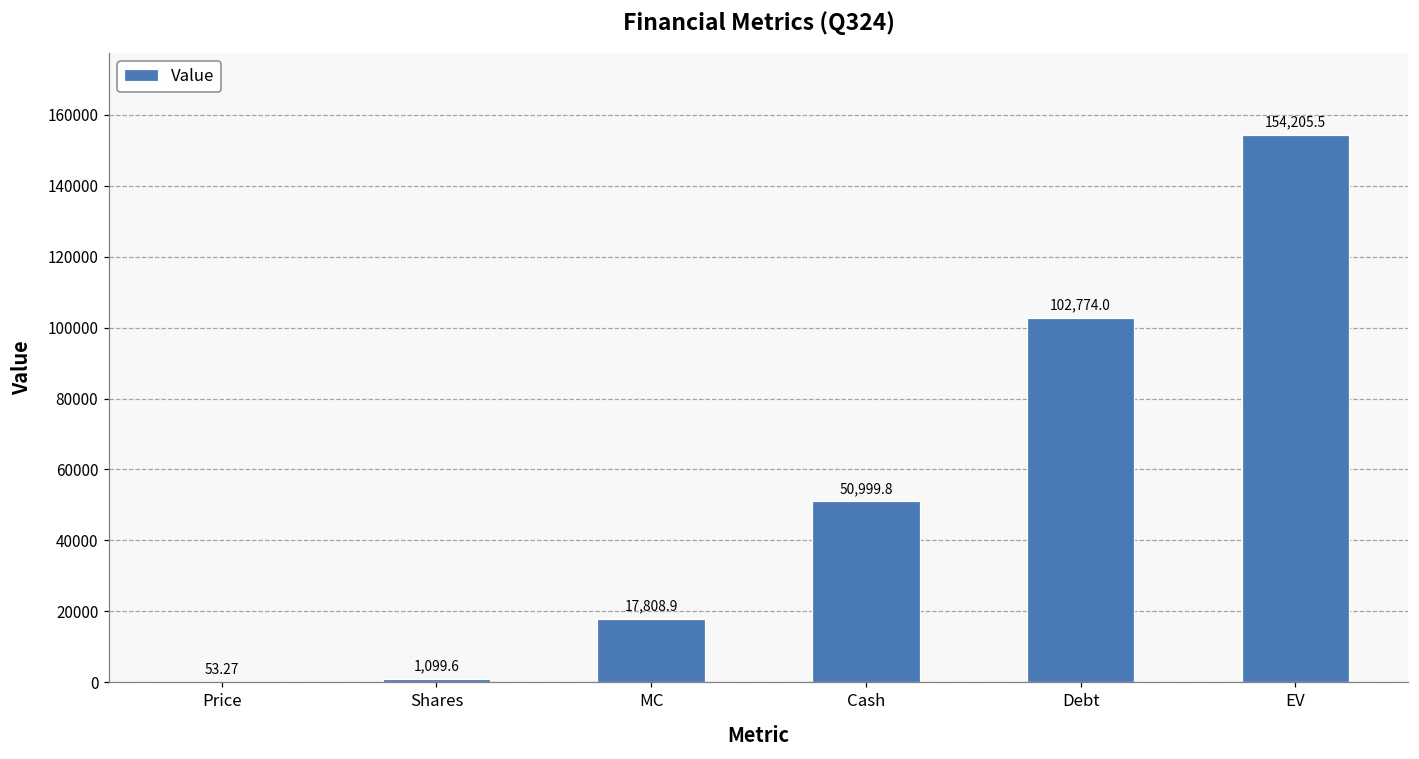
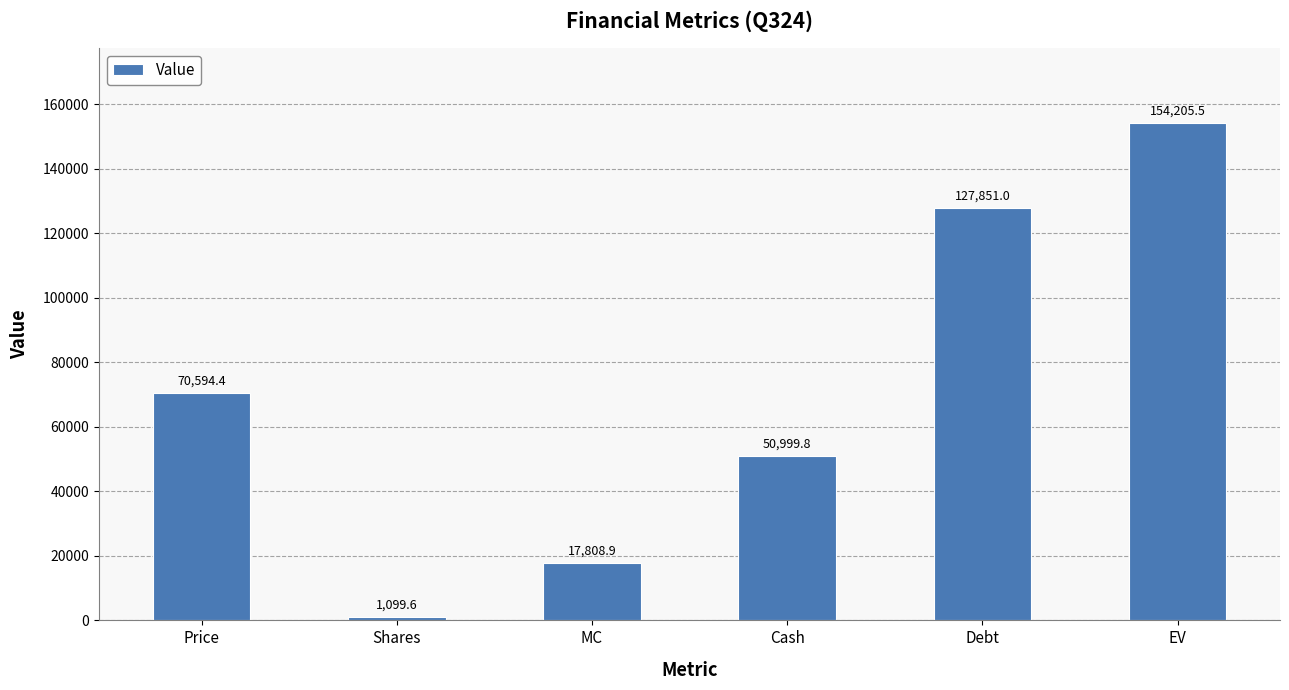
Price: 53.27 -> 70,594.4
Debt: 102,774.0 -> 127,851.0
